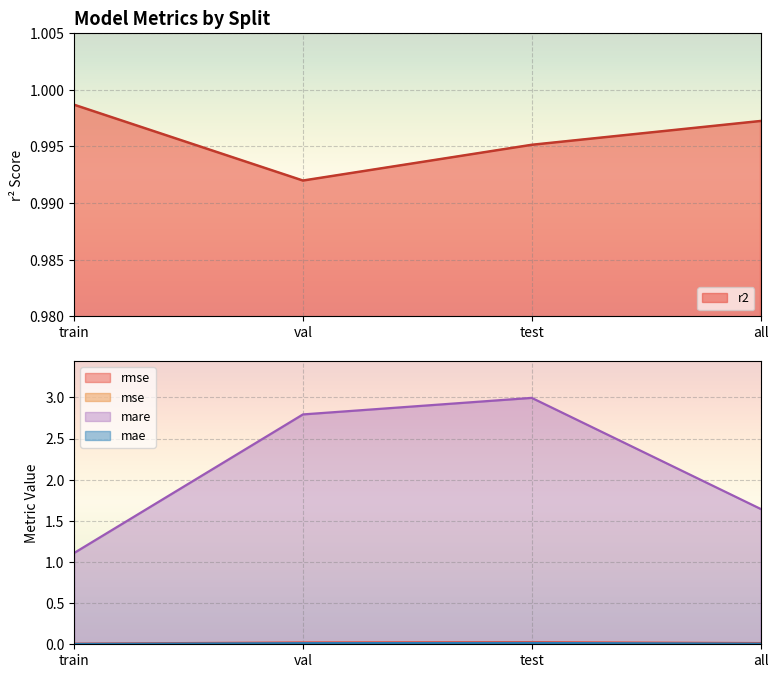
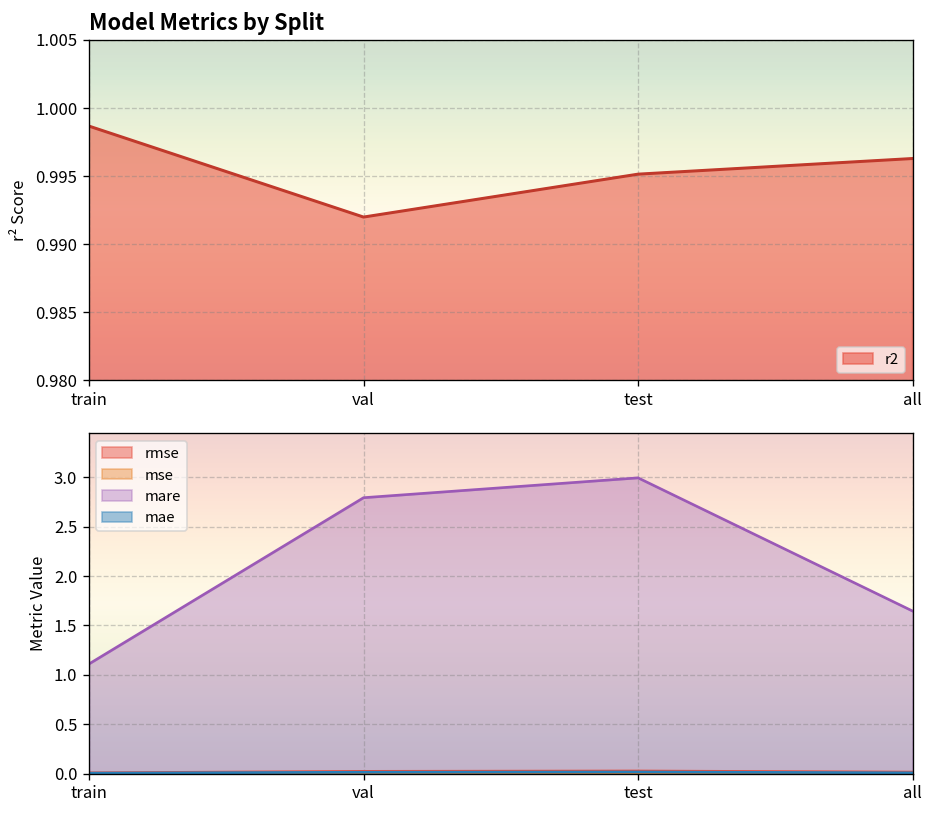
Model Metrics by Split, all: 0.9972 -> 0.9963
